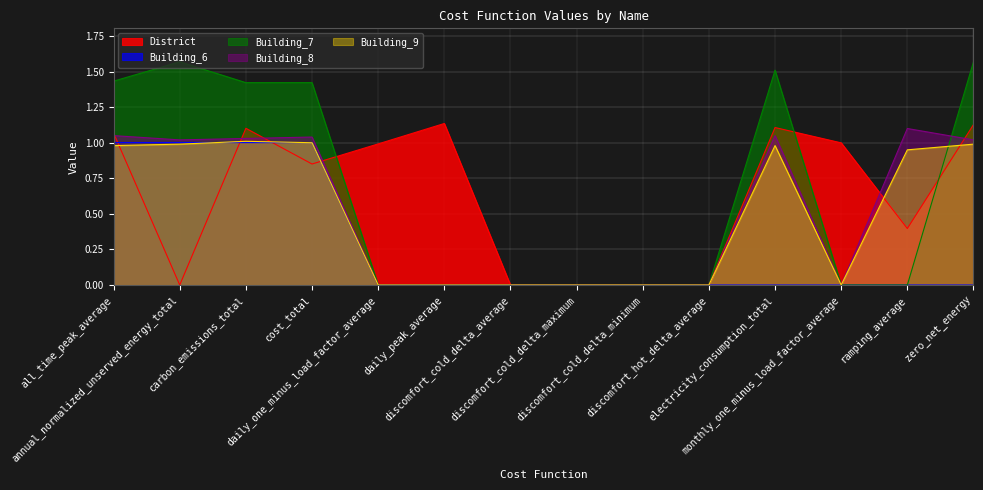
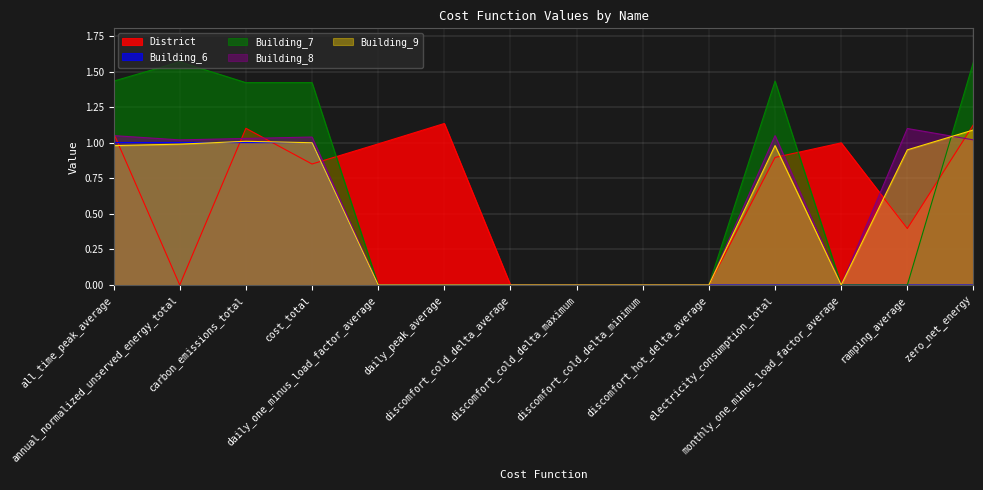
District, electricity_consumption_total: 1.11 -> 0.90
Building_7, electricity_consumption_total: 1.51 -> 1.43
Building_9, zero_net_energy: 0.99 -> 1.09
